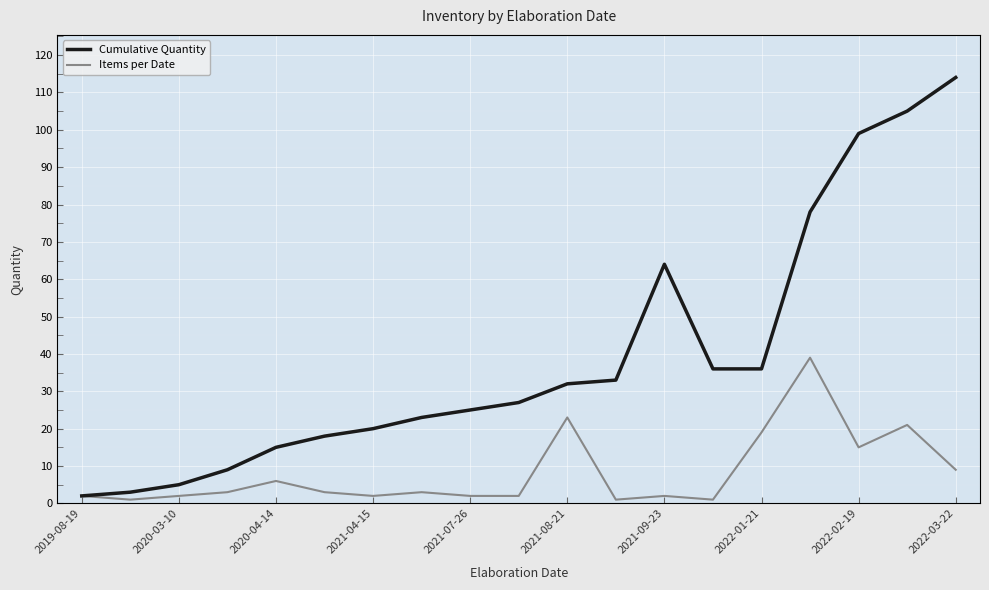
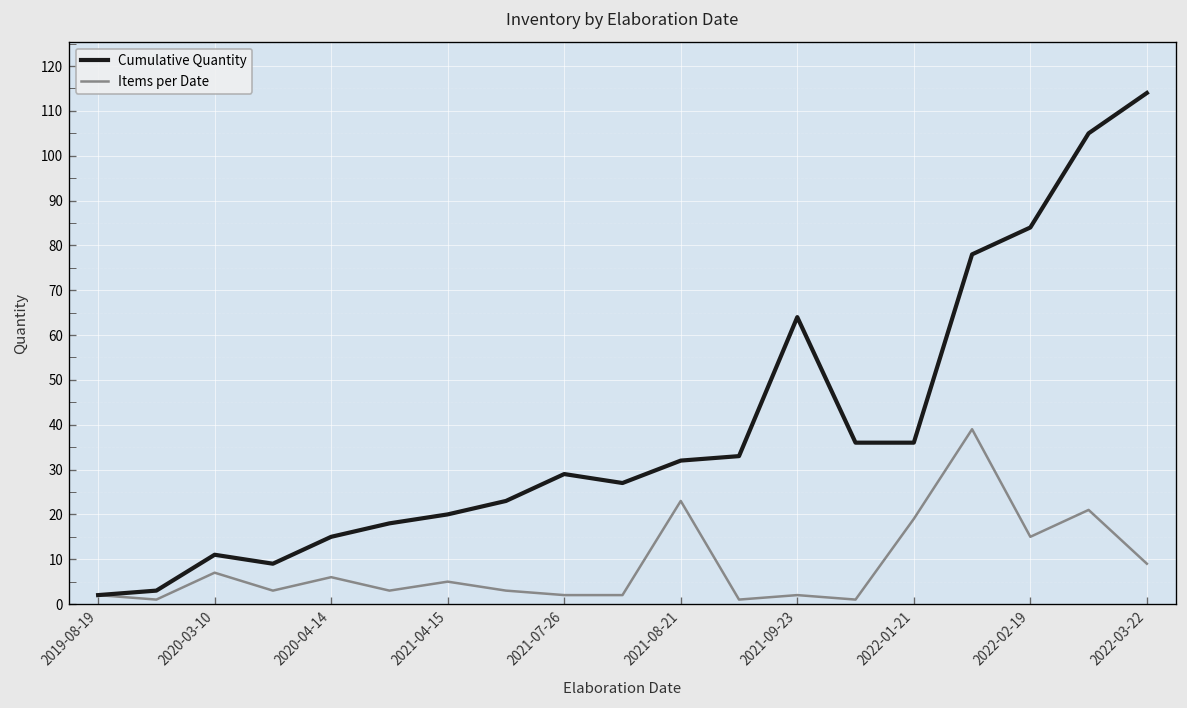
Cumulative Quantity, 2020-03-10: 5 -> 11
Items per Date, 2020-03-10: 2 -> 7
Items per Date, 2021-04-15: 2 -> 5
Cumulative Quantity, 2021-07-26: 25 -> 29
Cumulative Quantity, 2022-02-19: 99 -> 84
